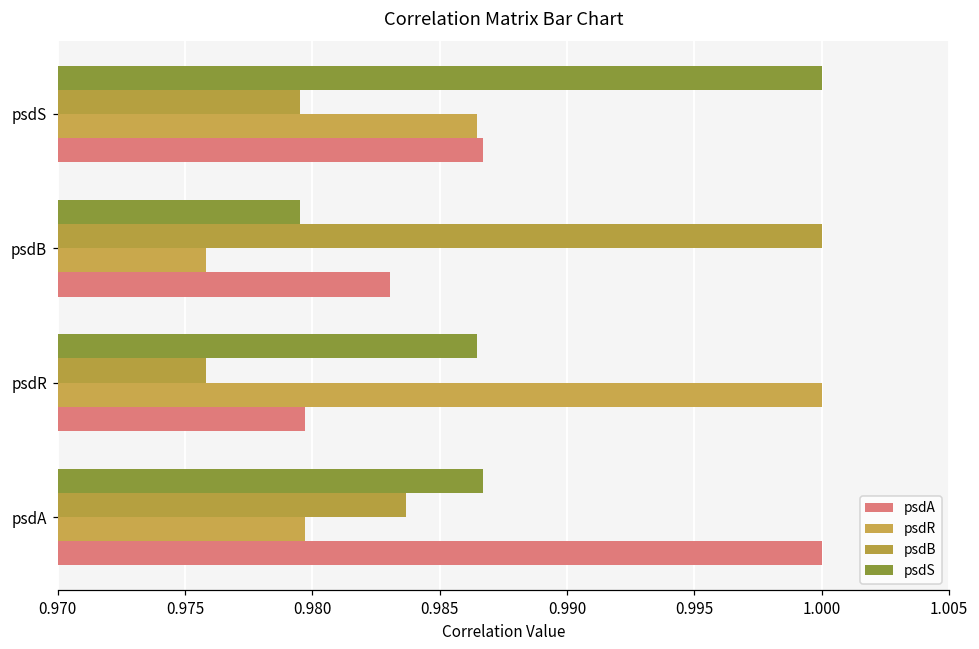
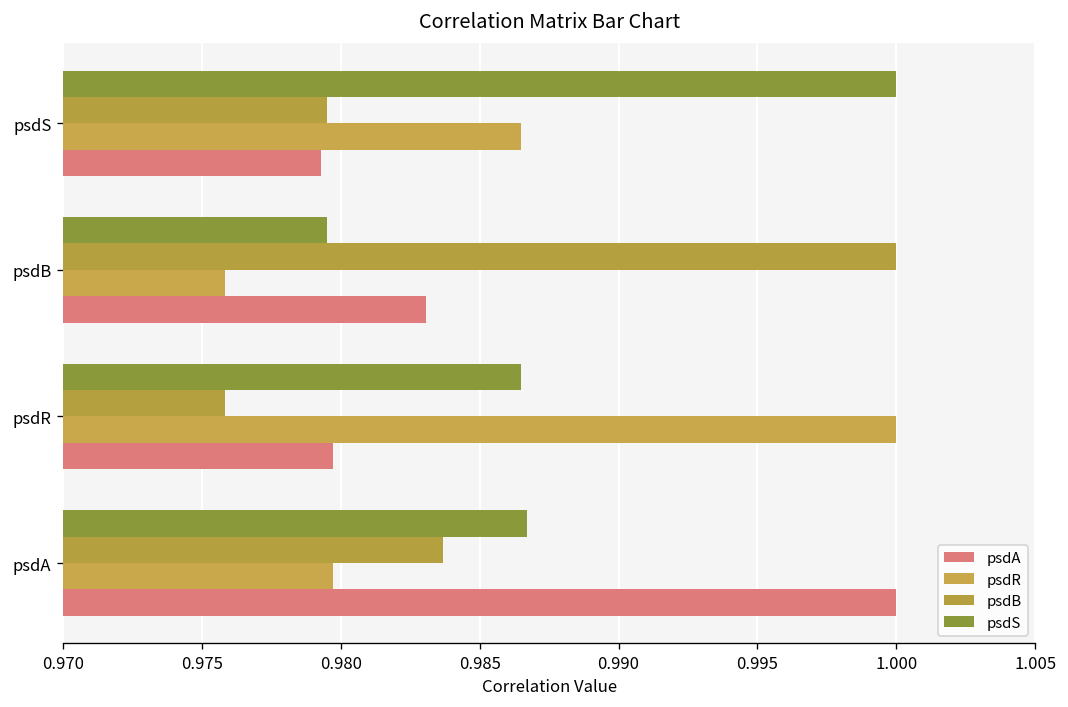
psdA, psdS: 0.9867 -> 0.9793
